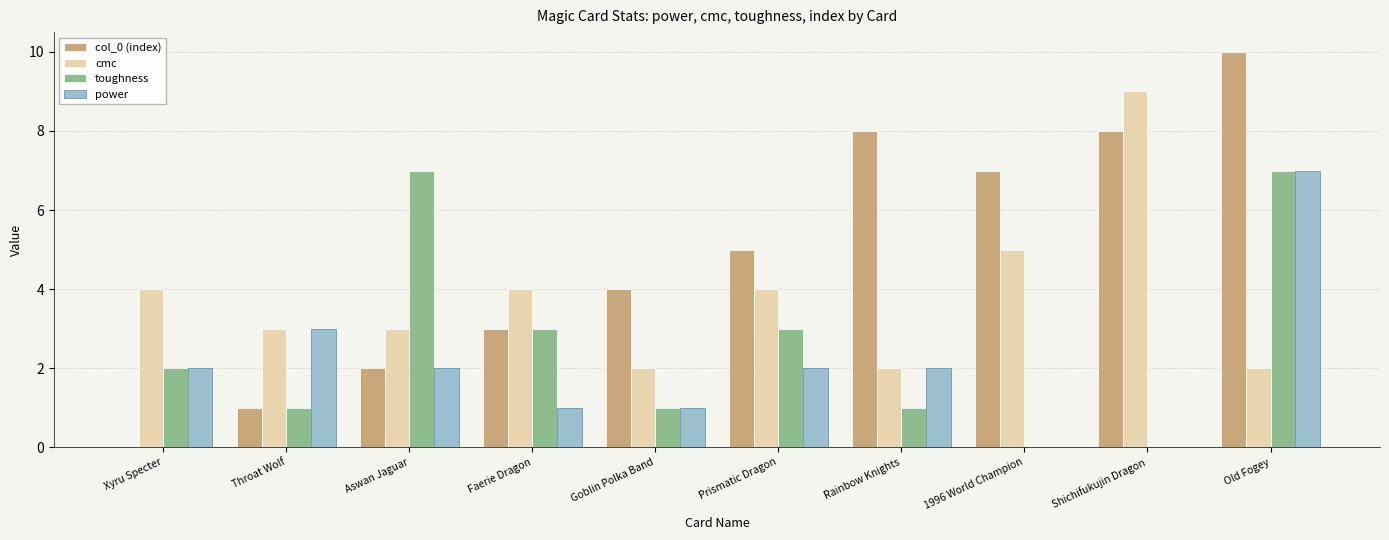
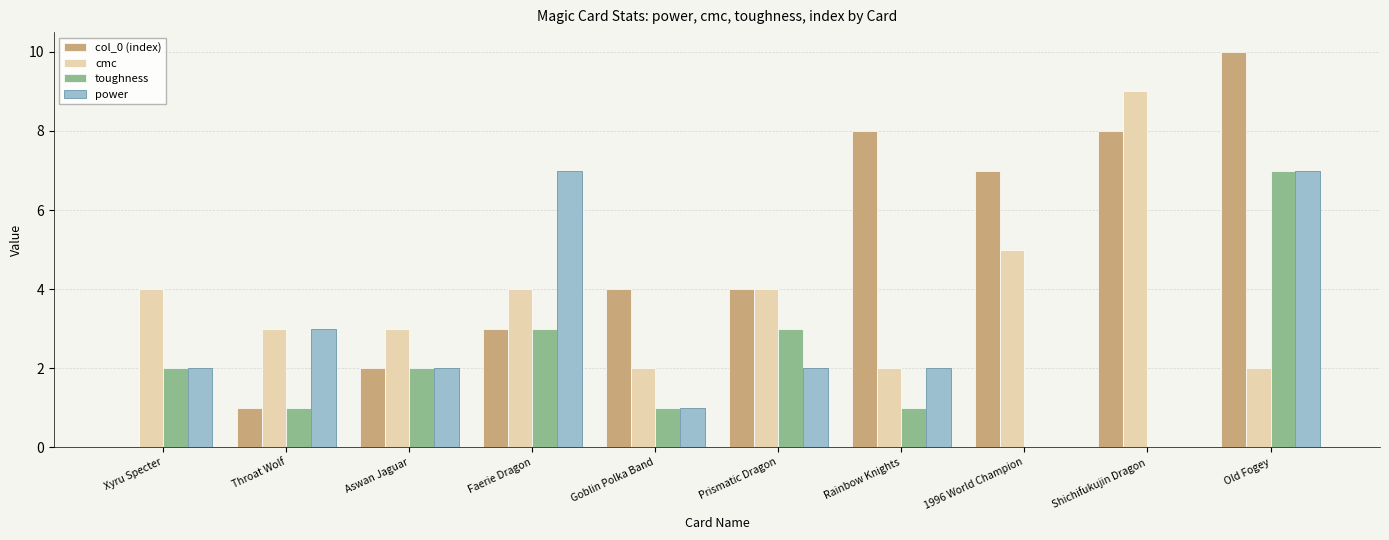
toughness, Aswan Jaguar: 7 -> 2
power, Faerie Dragon: 1 -> 7
col_0 (index), Prismatic Dragon: 5 -> 4
